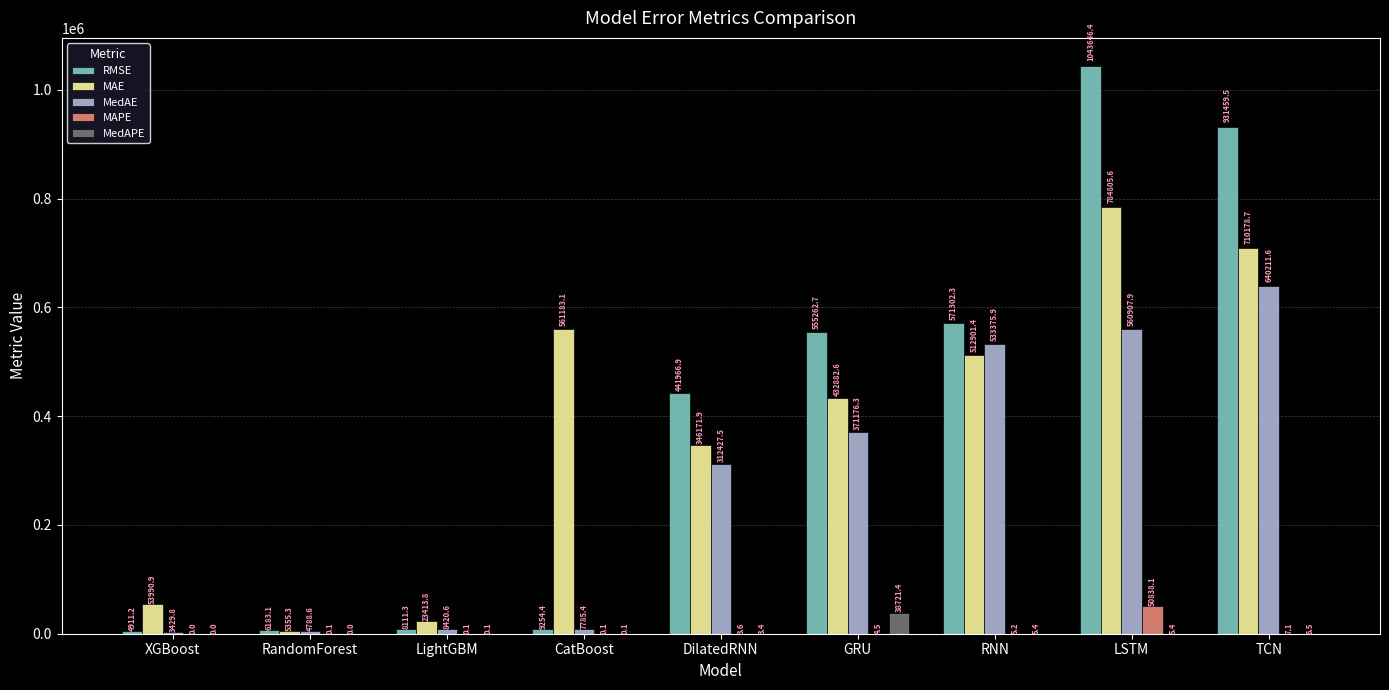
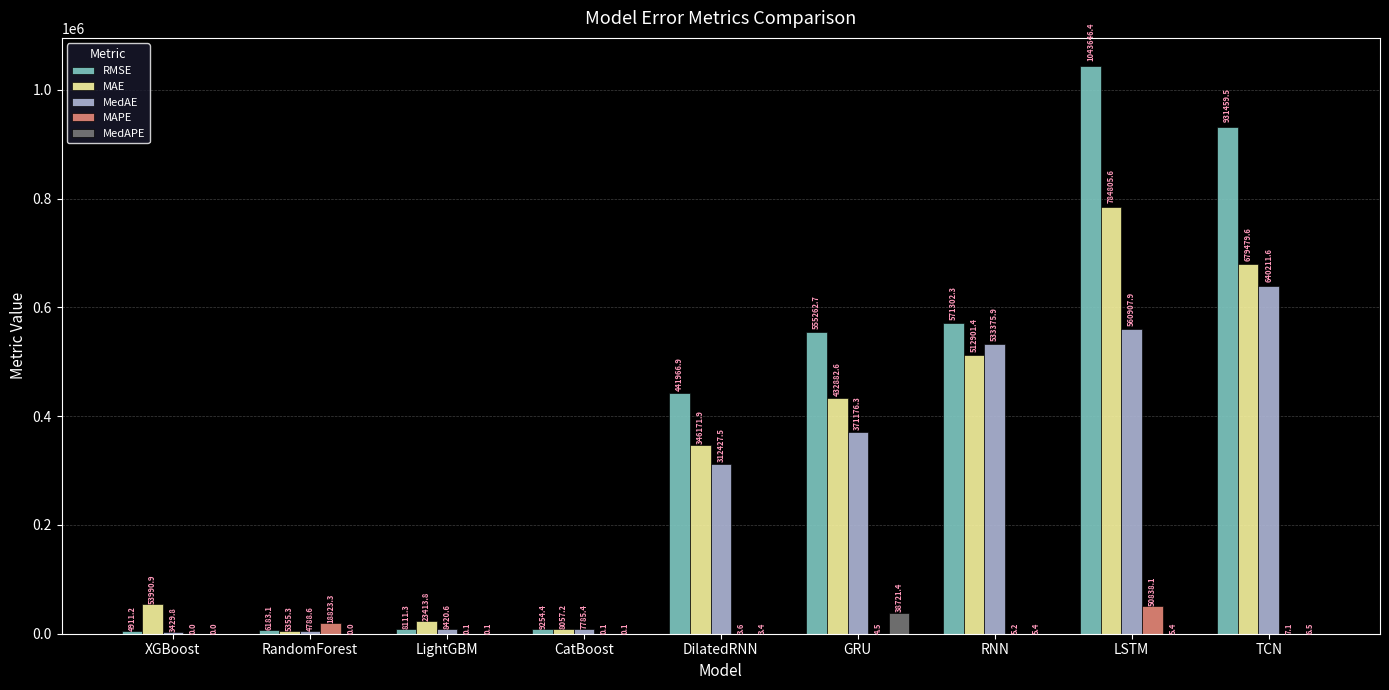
MAPE, RandomForest: 0.1 -> 18823.3
MAE, CatBoost: 561183.1 -> 8057.2
MAE, TCN: 710178.7 -> 679479.6
